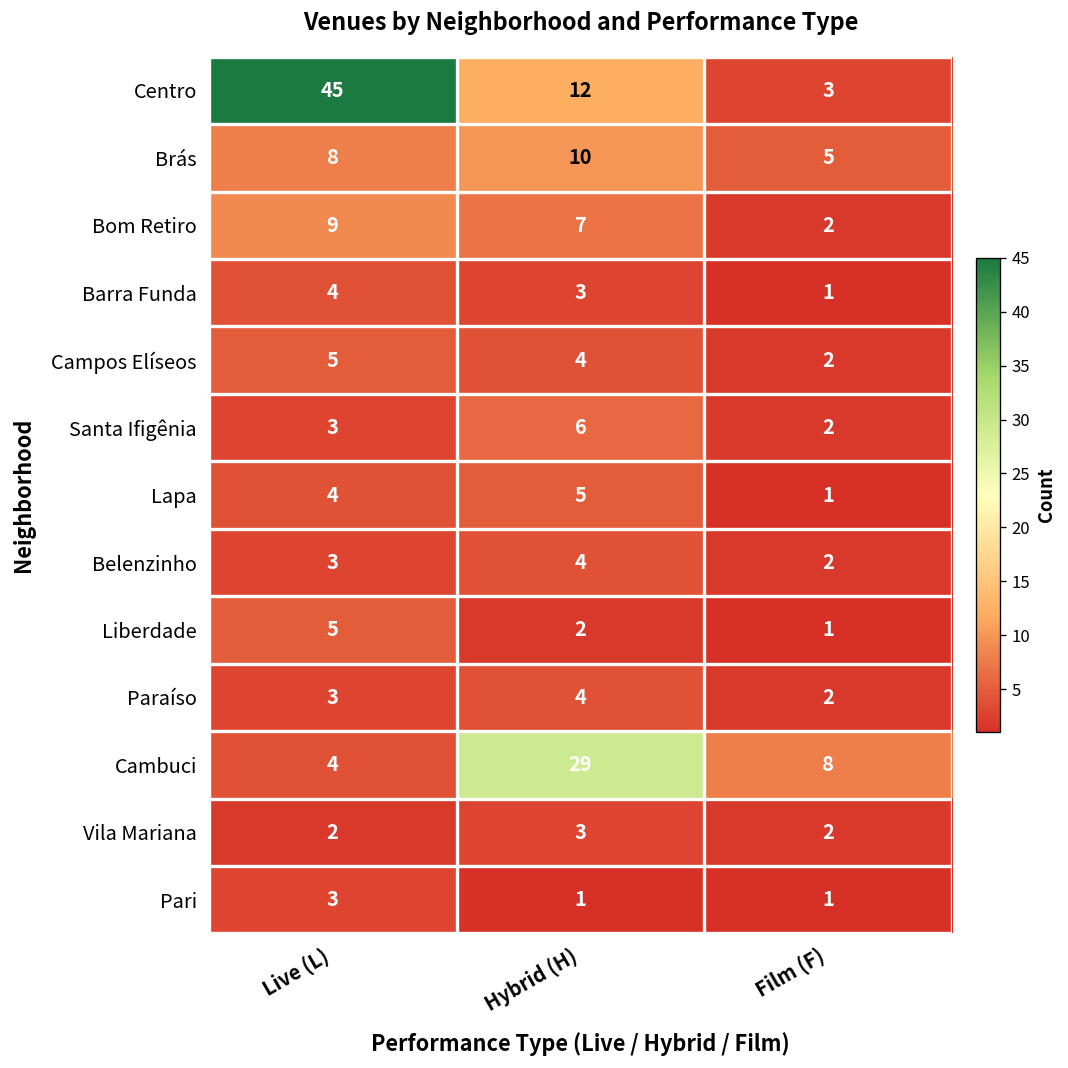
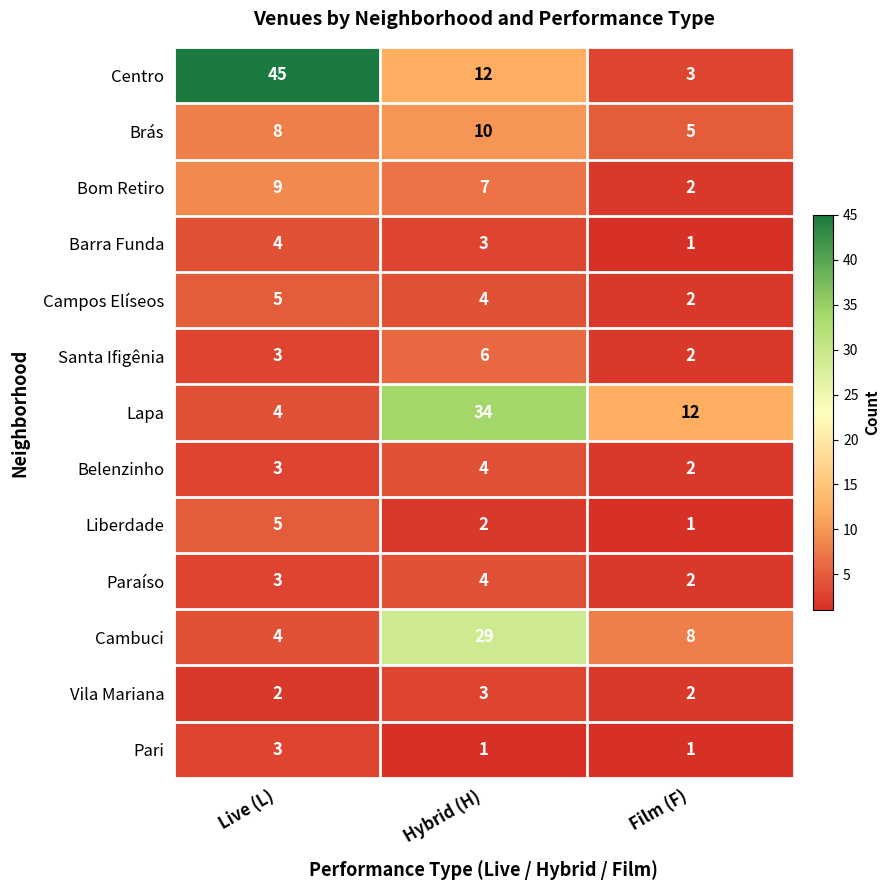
Lapa, Hybrid (H): 5 -> 34
Lapa, Film (F): 1 -> 12
